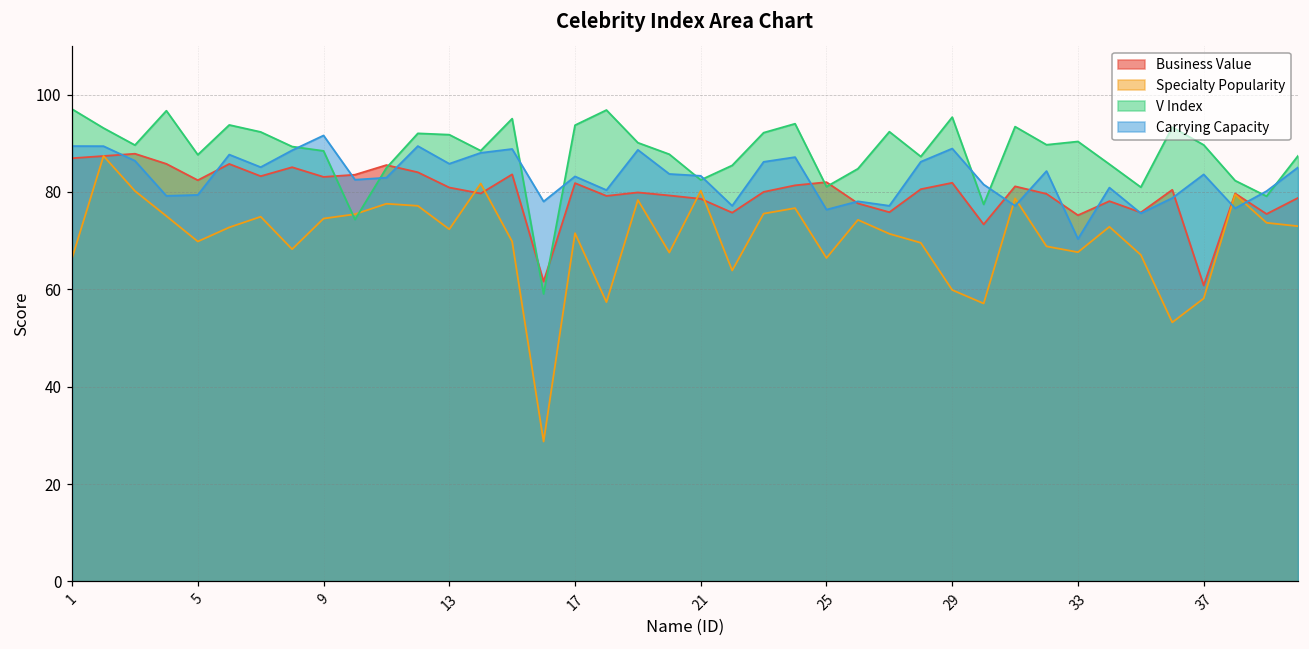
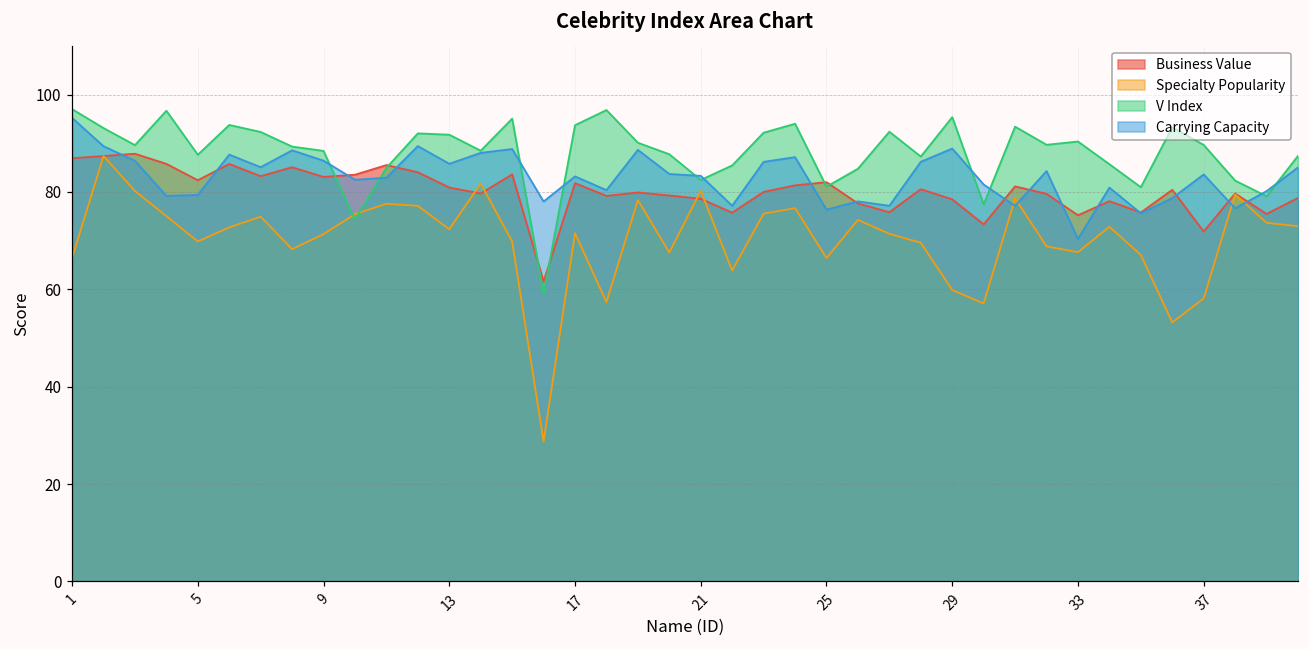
Carrying Capacity, 1: 89 -> 95
Specialty Popularity, 9: 75 -> 71
Carrying Capacity, 9: 92 -> 86
Business Value, 29: 82 -> 78
Business Value, 37: 61 -> 72
